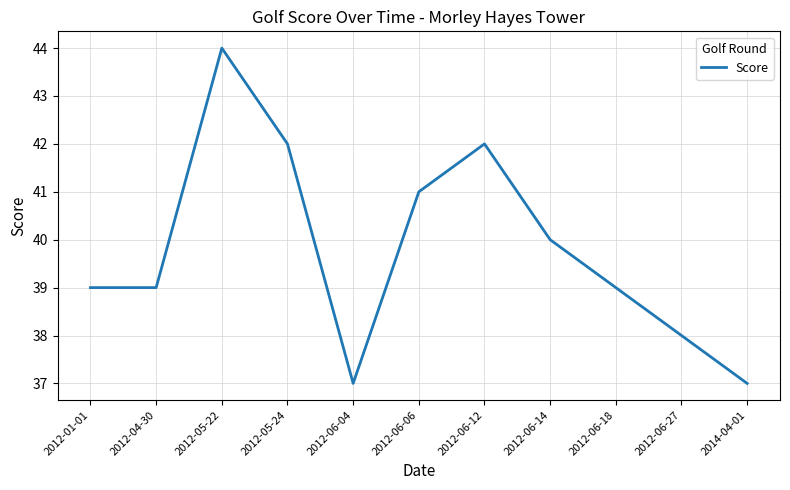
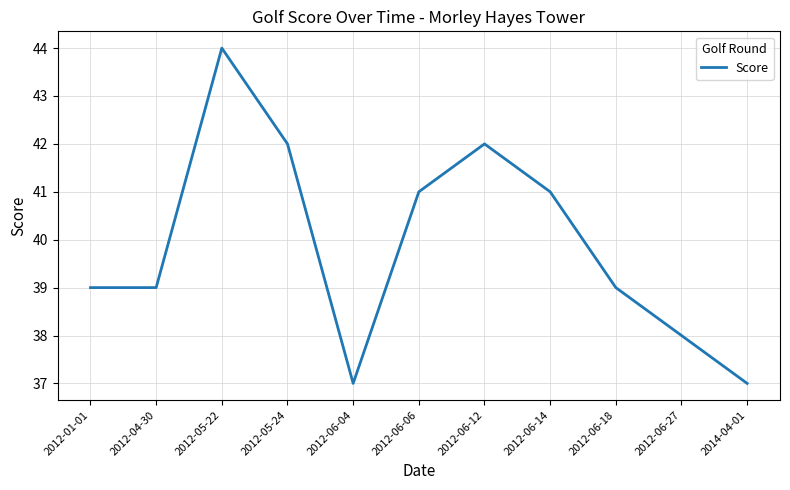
2012-06-14: 40 -> 41
